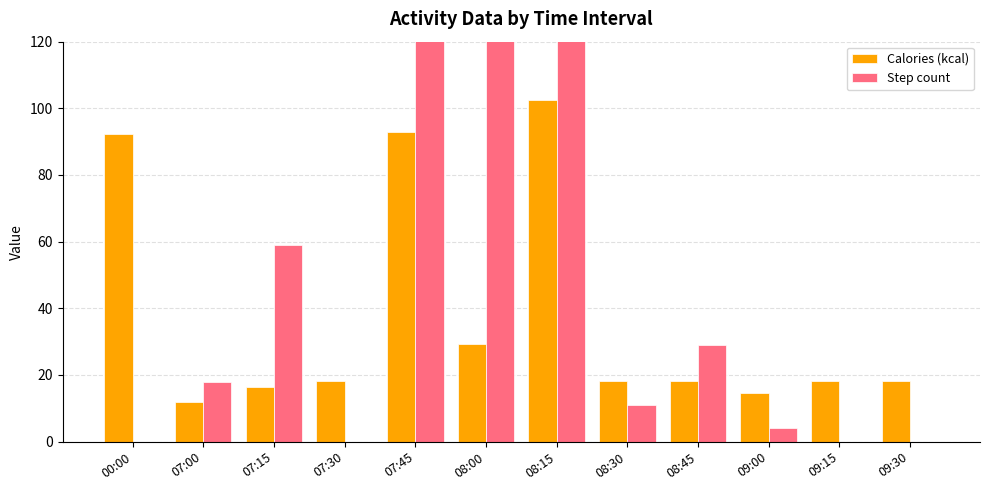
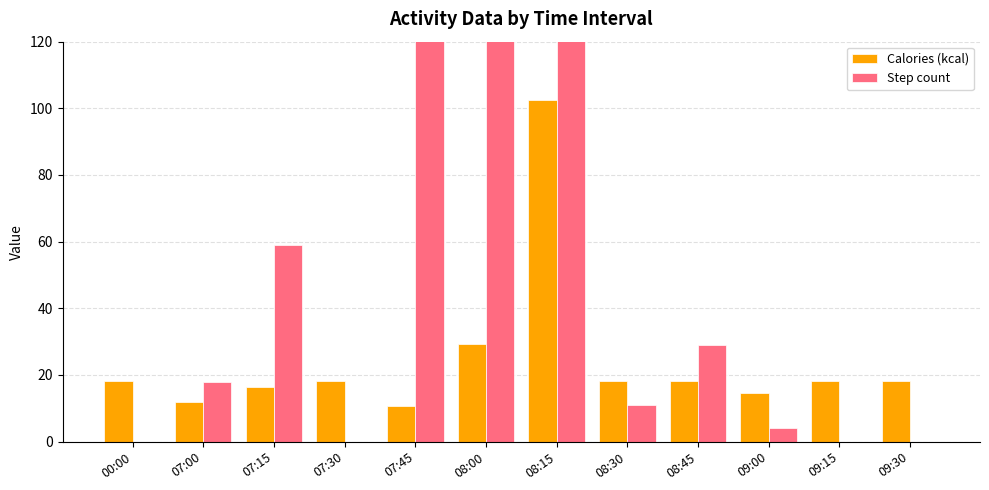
Calories (kcal), 00:00: 92 -> 18
Calories (kcal), 07:45: 93 -> 11
